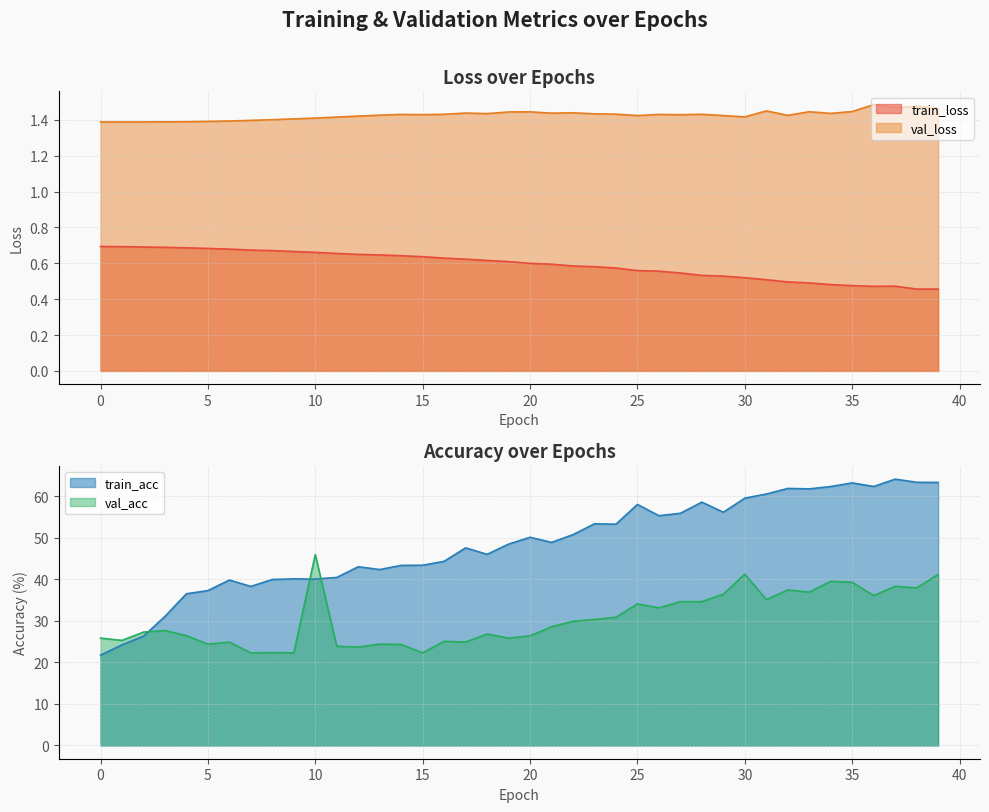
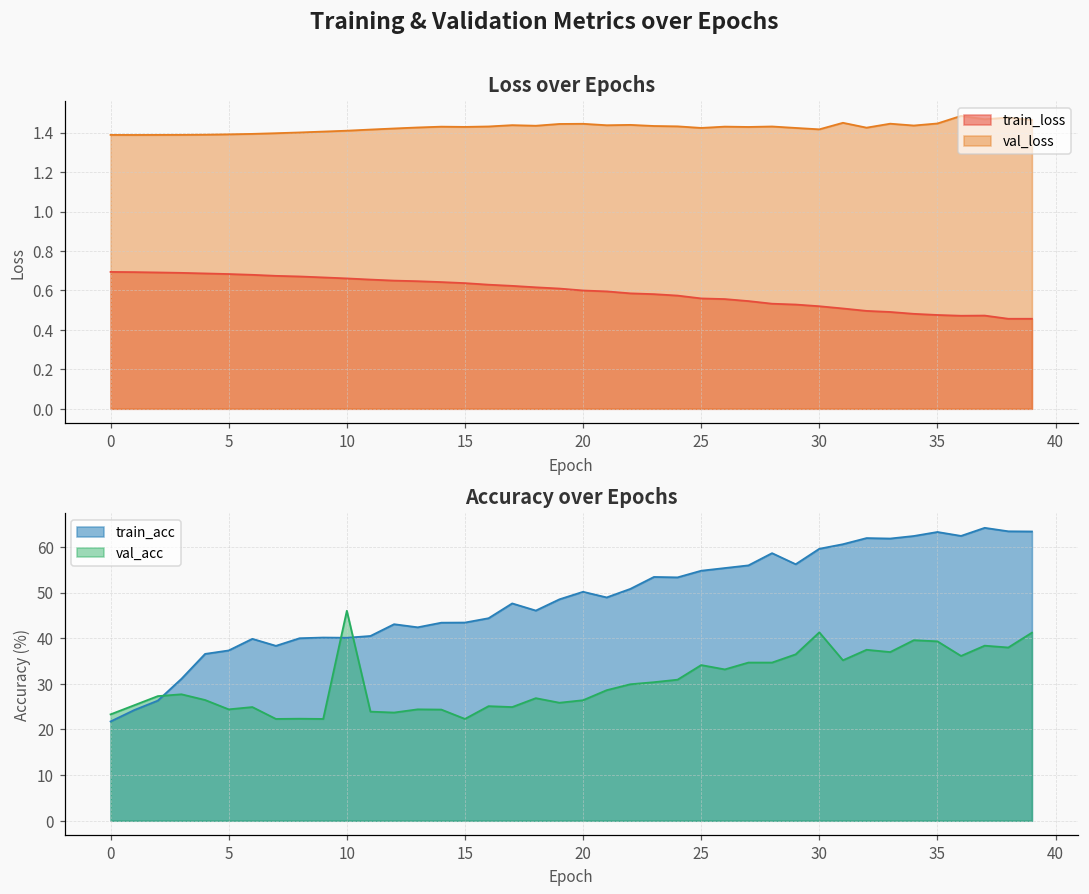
Accuracy over Epochs, val_acc, 0: 26 -> 23
Accuracy over Epochs, train_acc, 25: 58 -> 55
